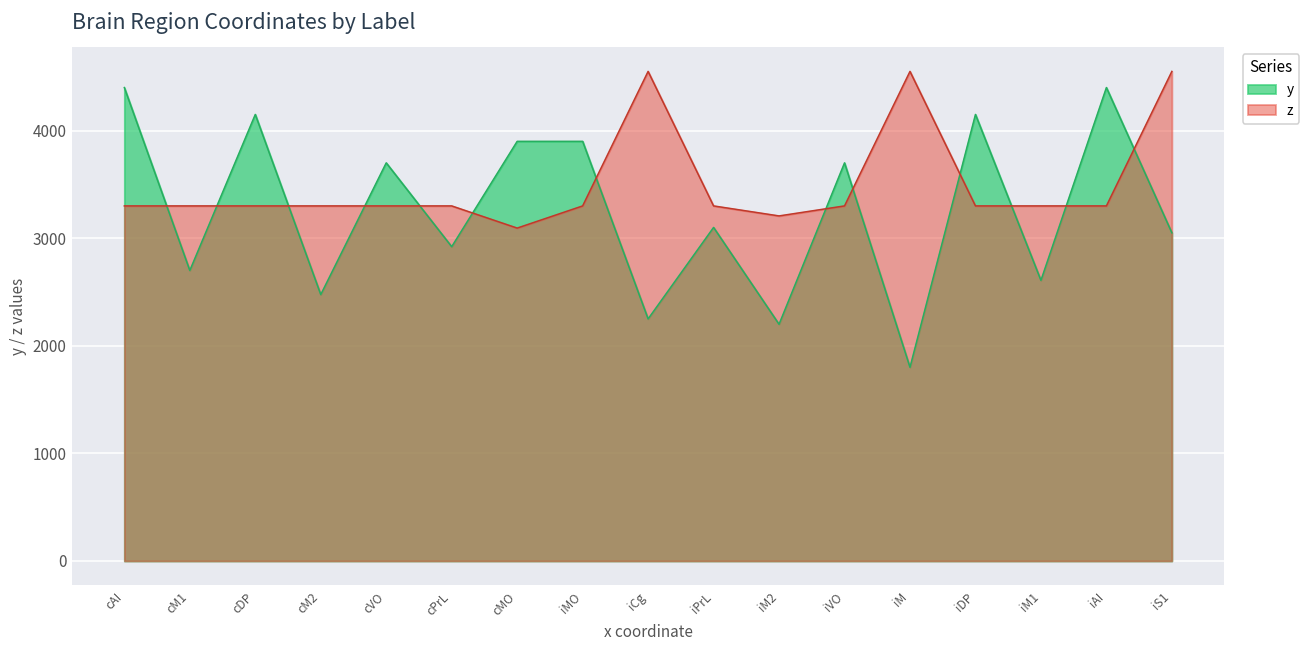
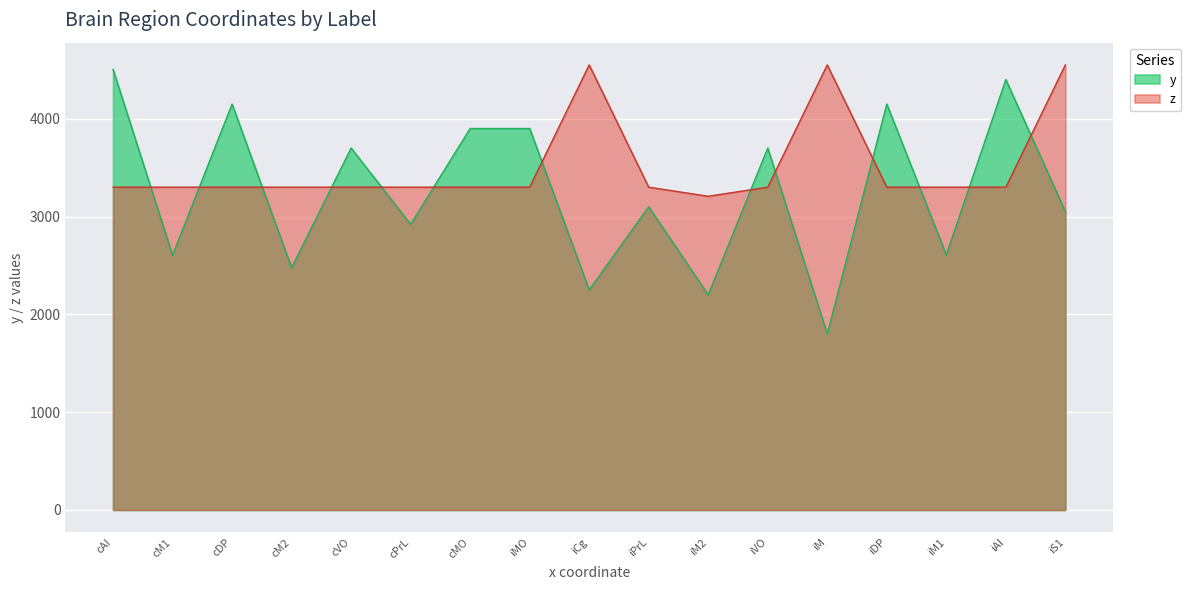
y, cAI: 4400 -> 4500
y, cM1: 2700 -> 2600
z, cMO: 3100 -> 3300
